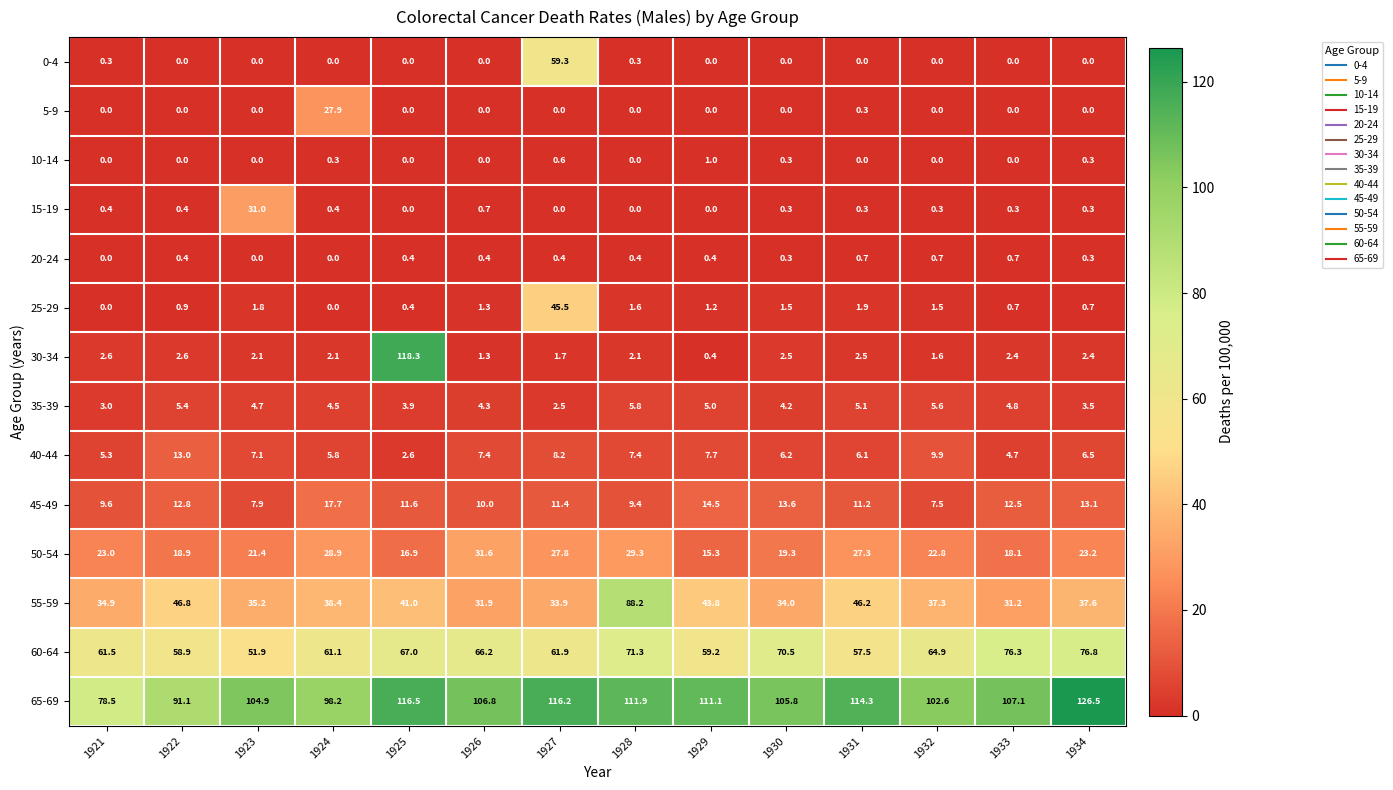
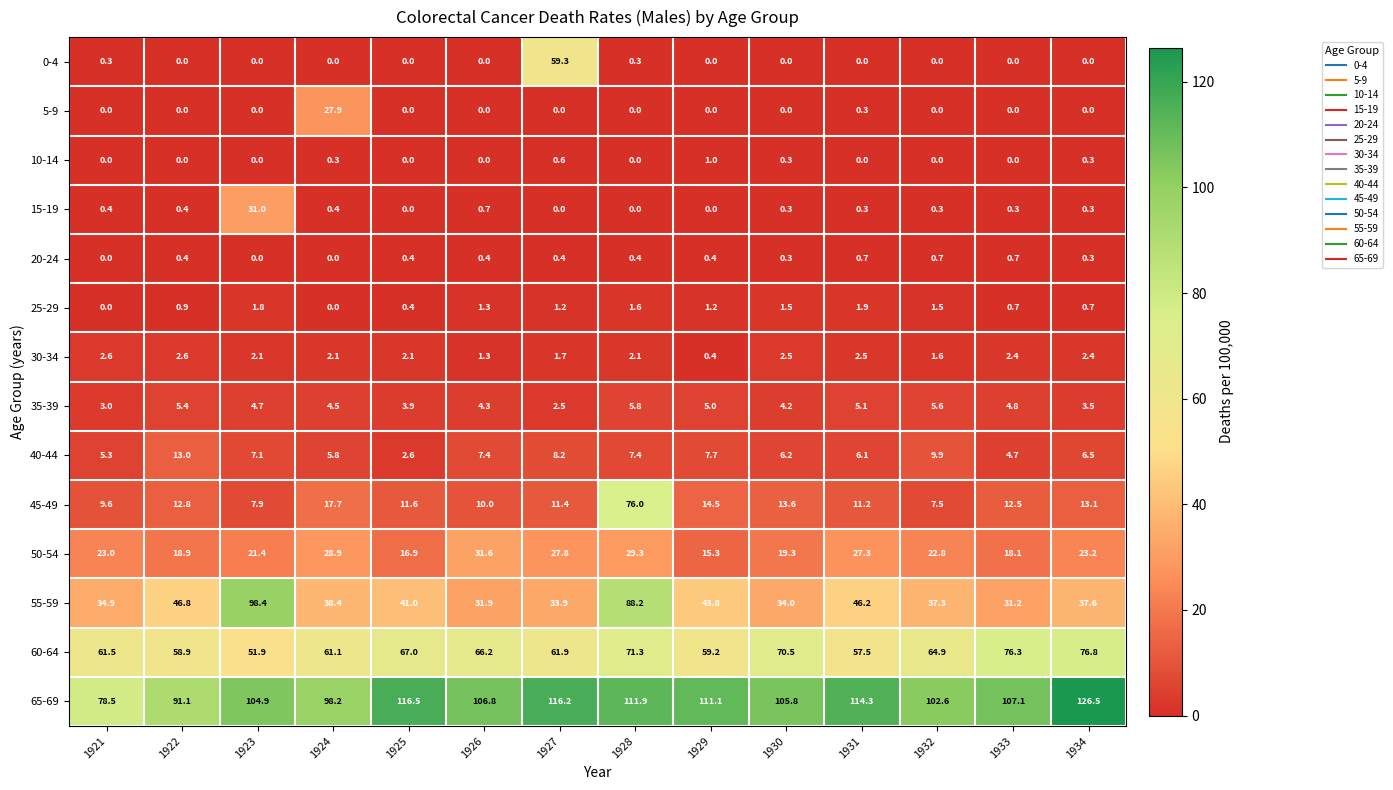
25-29, 1927: 45.5 -> 1.2
30-34, 1925: 118.3 -> 2.1
45-49, 1928: 9.4 -> 76.0
55-59, 1923: 35.2 -> 98.4
